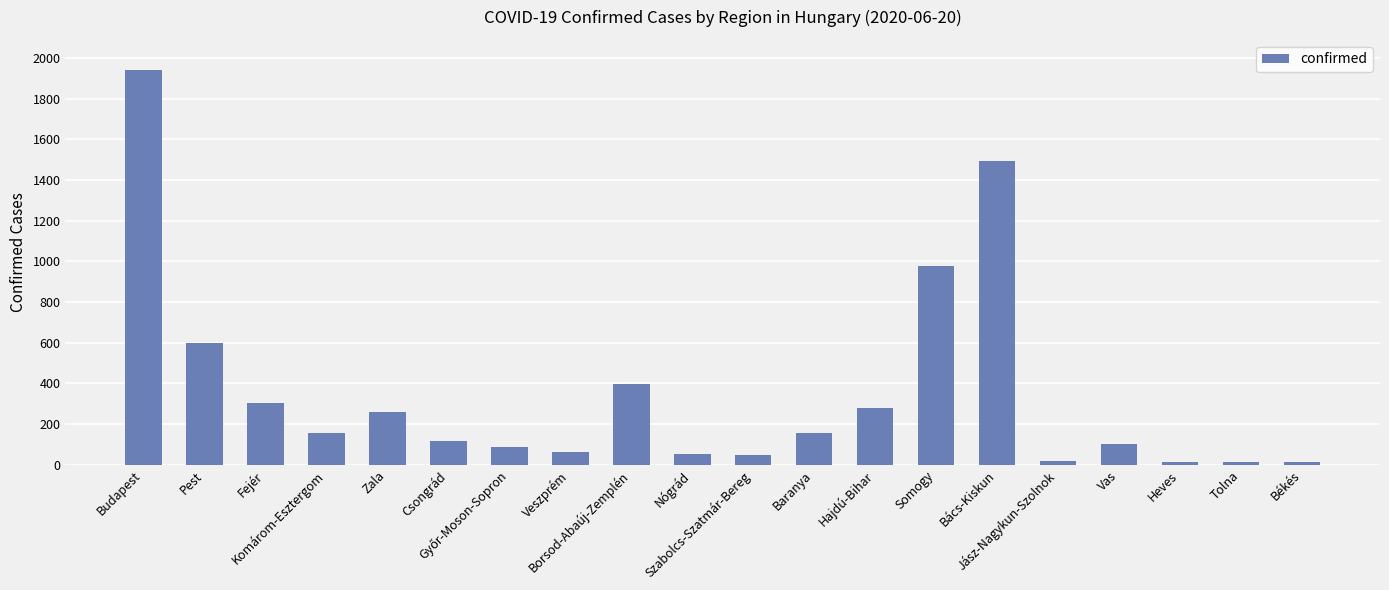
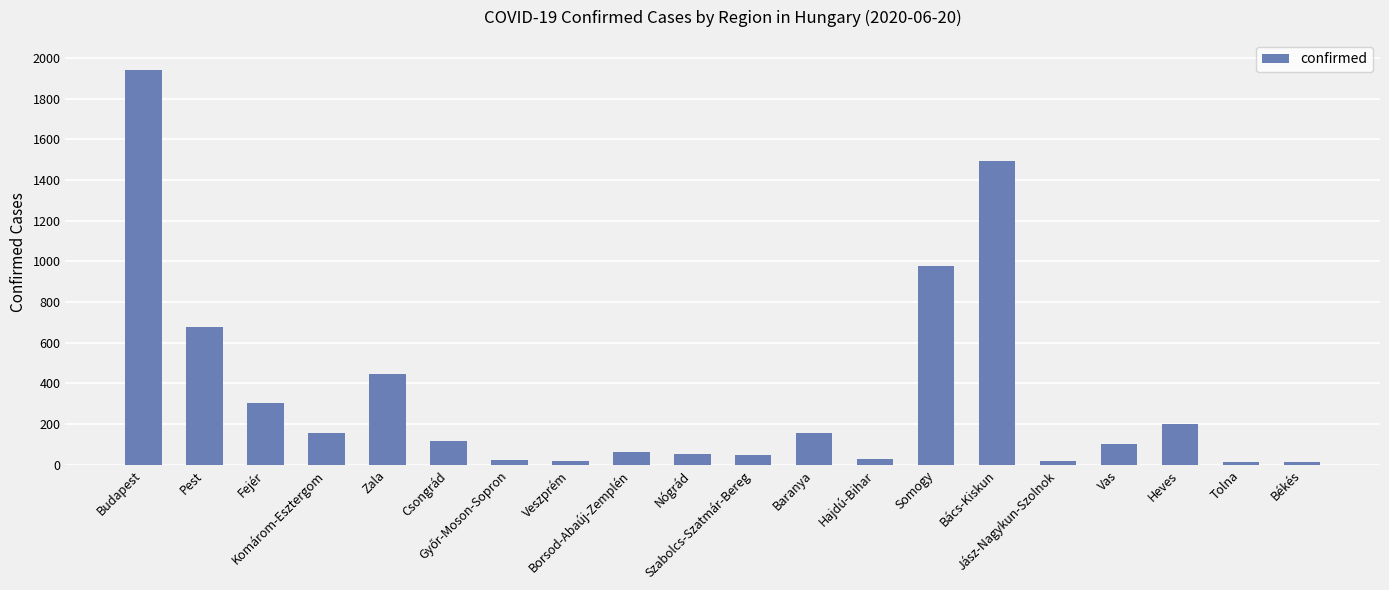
Pest: 600 -> 680
Zala: 260 -> 440
Győr-Moson-Sopron: 90 -> 30
Veszprém: 60 -> 20
Borsod-Abaúj-Zemplén: 400 -> 60
Hajdú-Bihar: 280 -> 30
Heves: 10 -> 200
